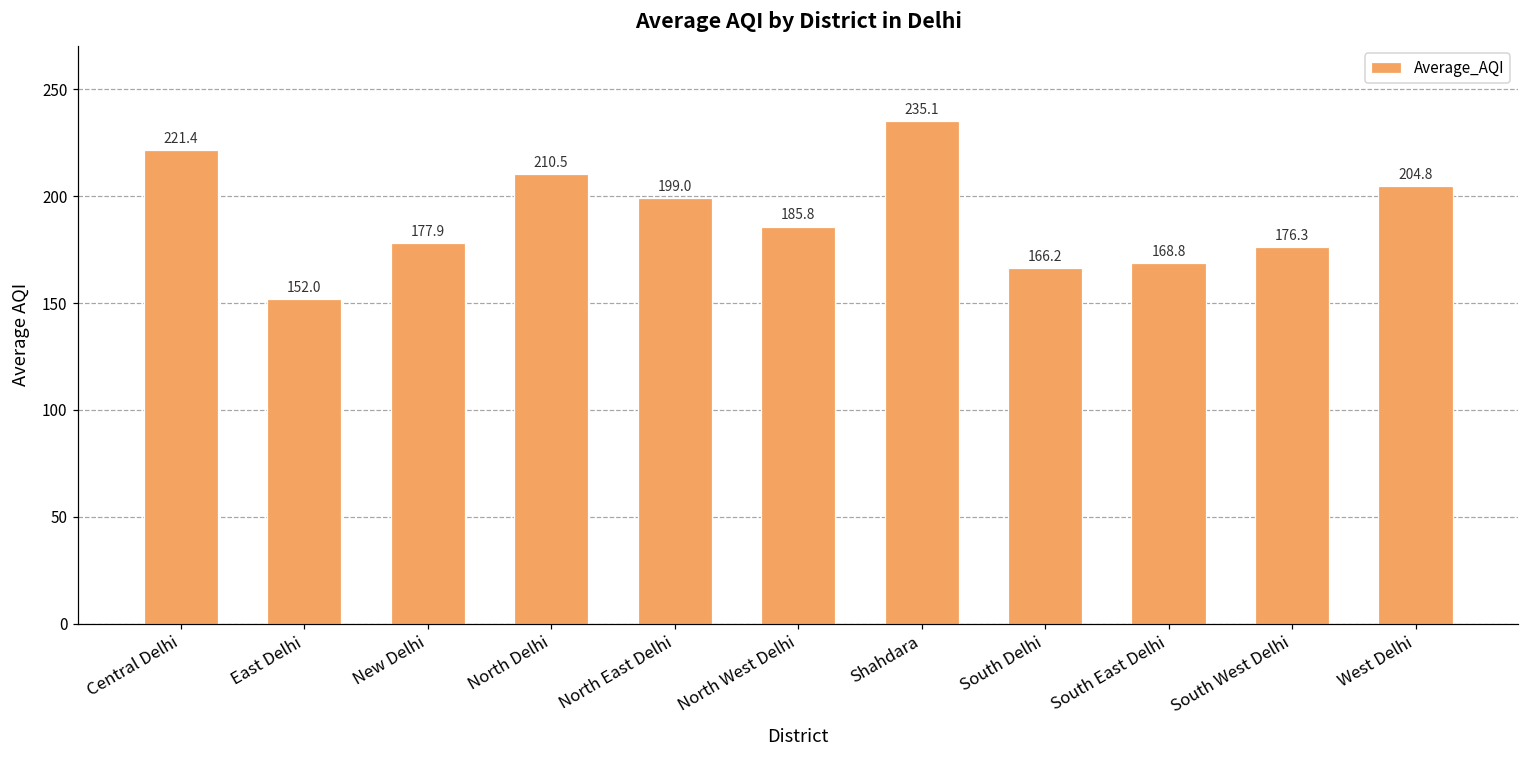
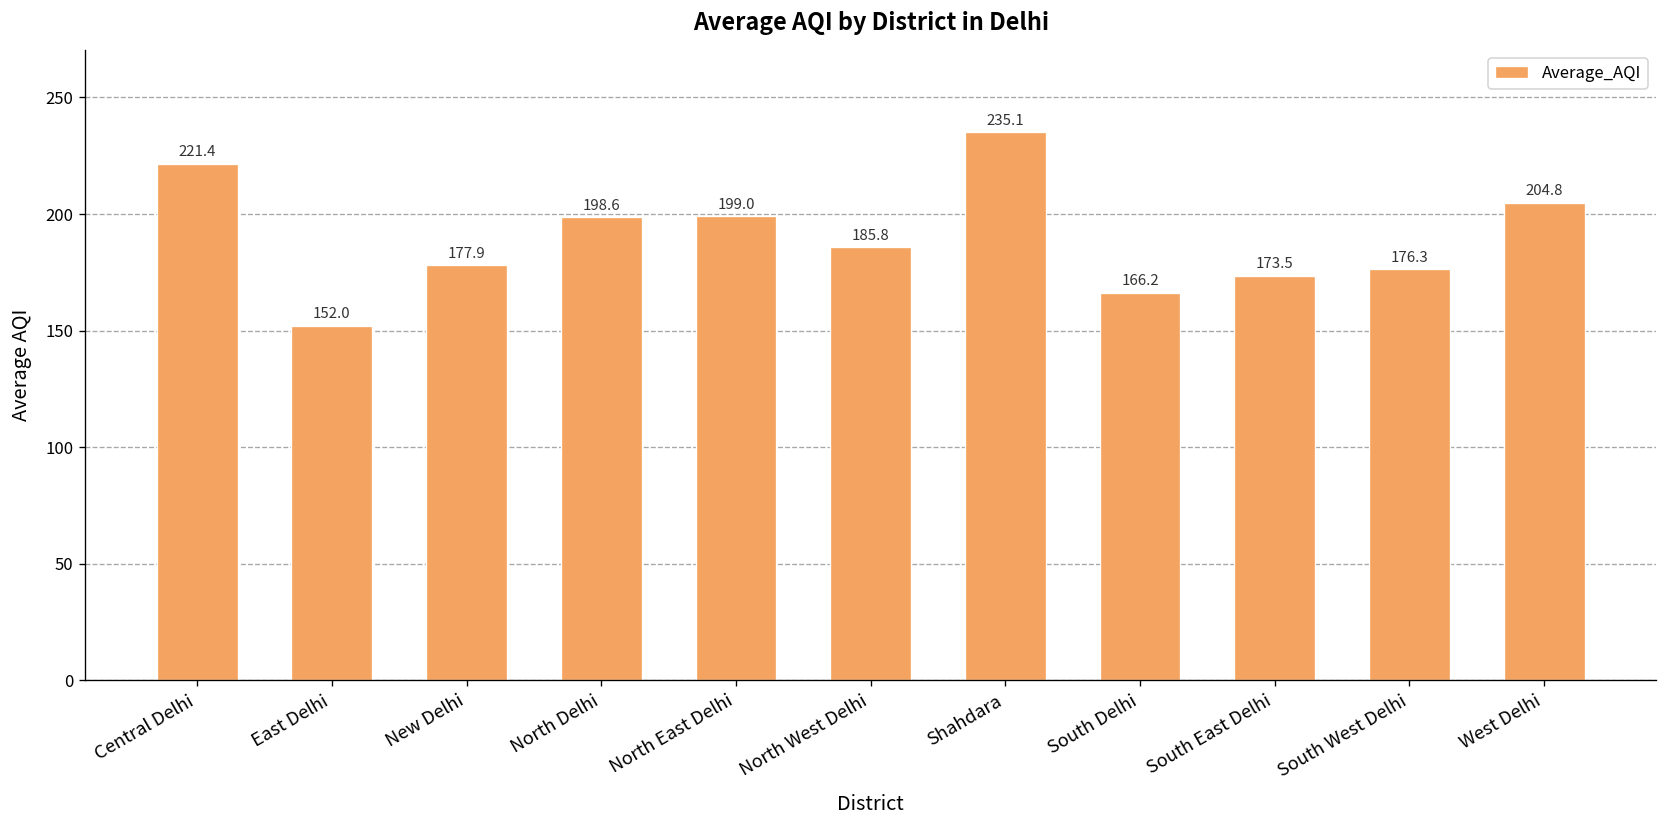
North Delhi: 210.5 -> 198.6
South East Delhi: 168.8 -> 173.5
